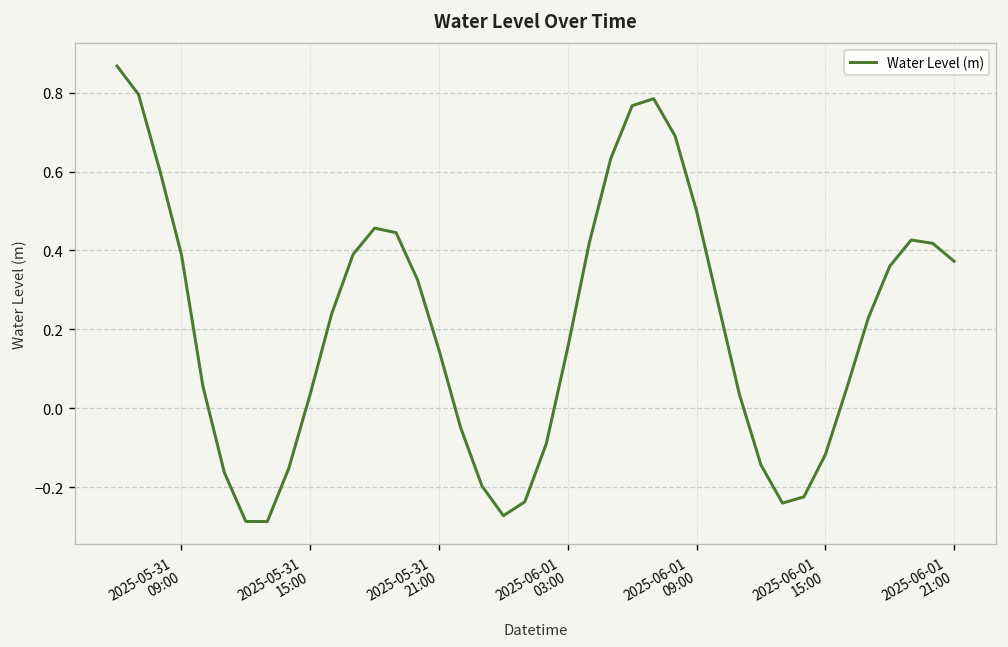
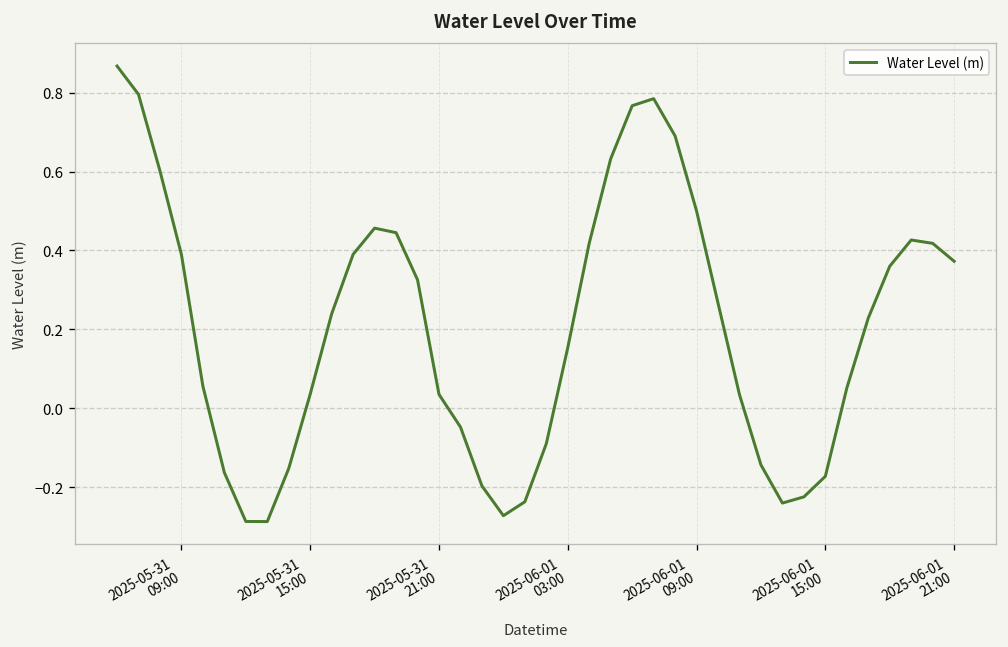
2025-05-31 21:00: 0.15 -> 0.04
2025-06-01 15:00: -0.12 -> -0.17
